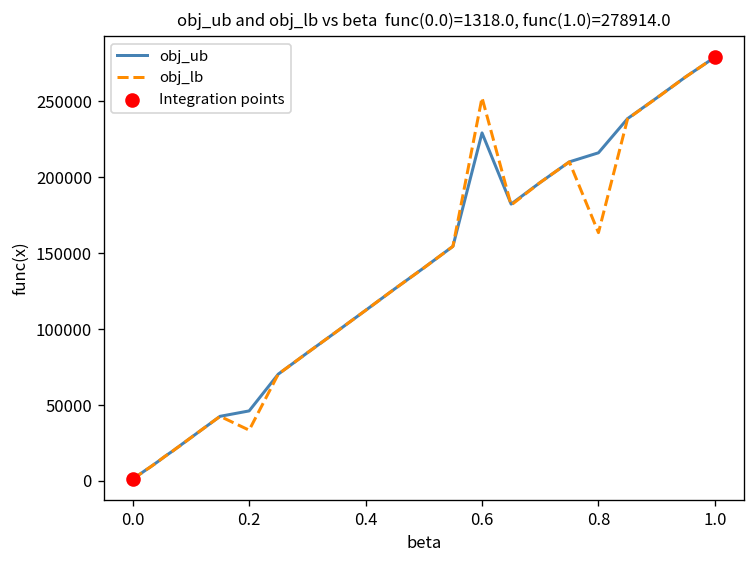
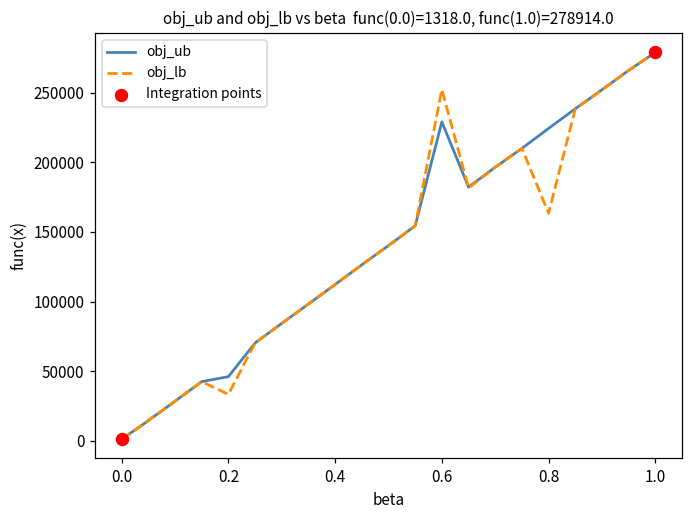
obj_ub, 0.8: 216000 -> 224000
